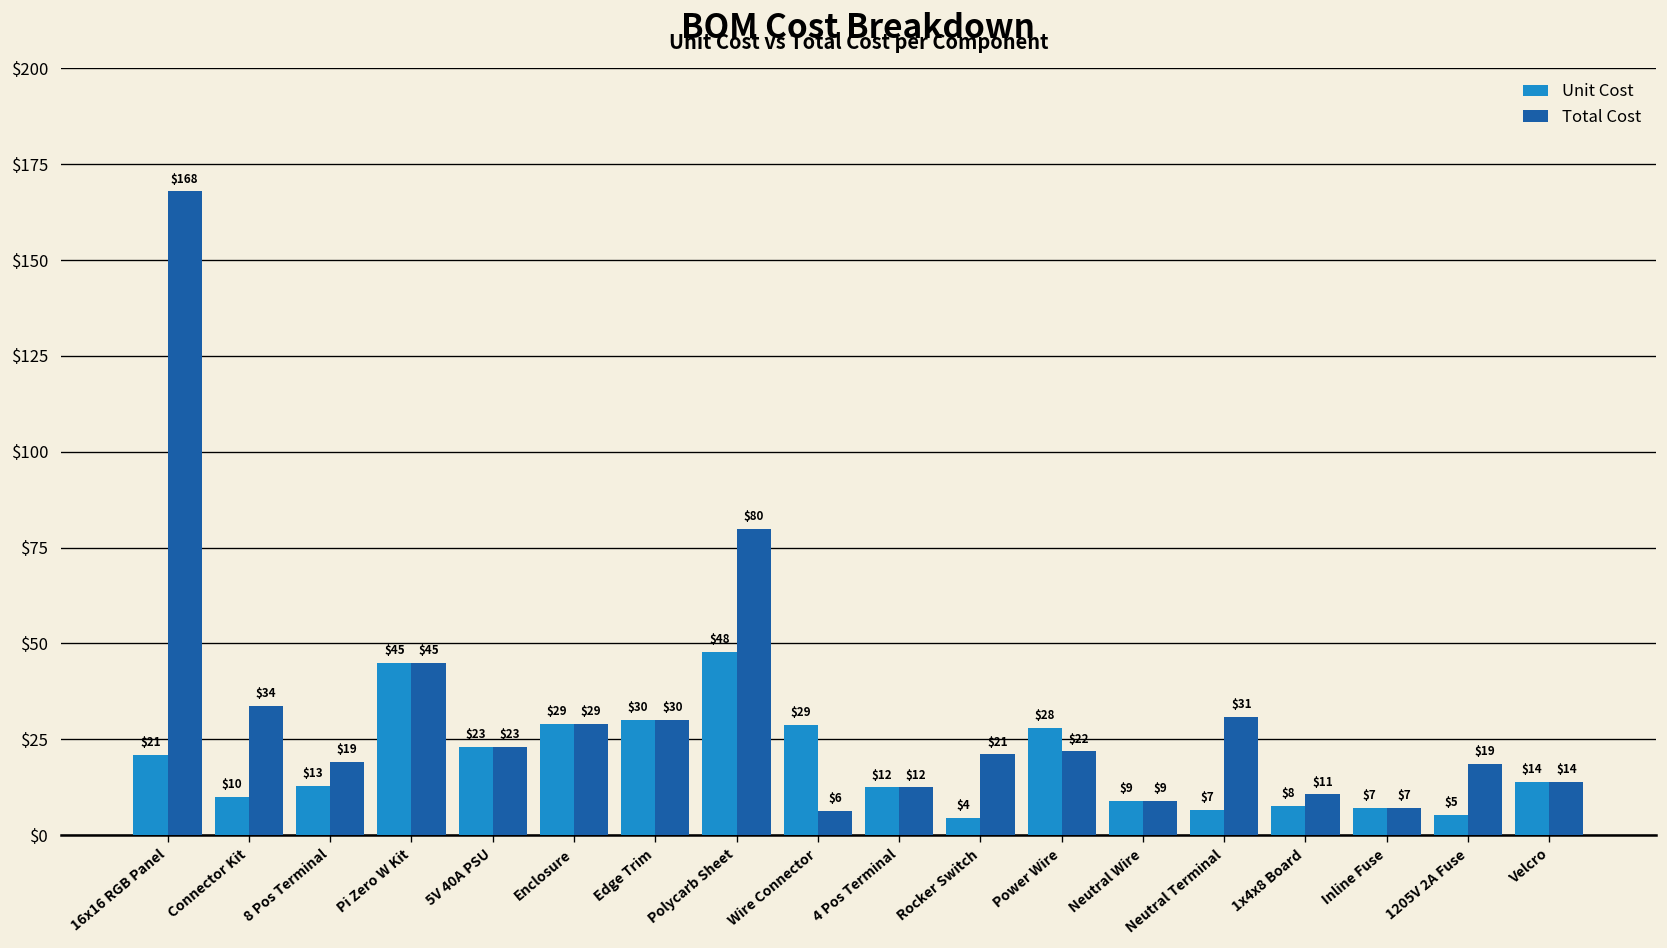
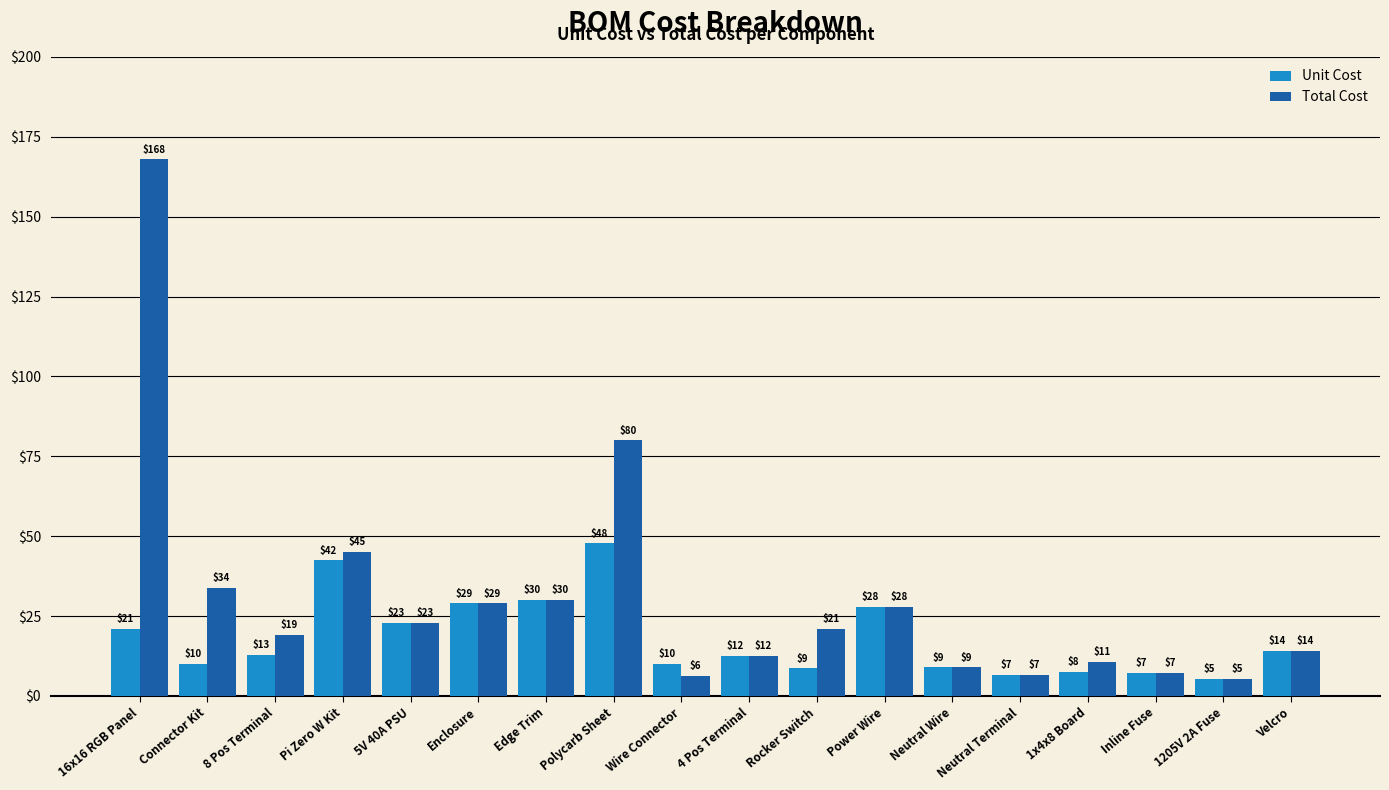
Unit Cost, Pi Zero W Kit: $45 -> $42
Unit Cost, Wire Connector: $29 -> $10
Unit Cost, Rocker Switch: $4 -> $9
Total Cost, Power Wire: $22 -> $28
Total Cost, Neutral Terminal: $31 -> $7
Total Cost, 1205V 2A Fuse: $19 -> $5
